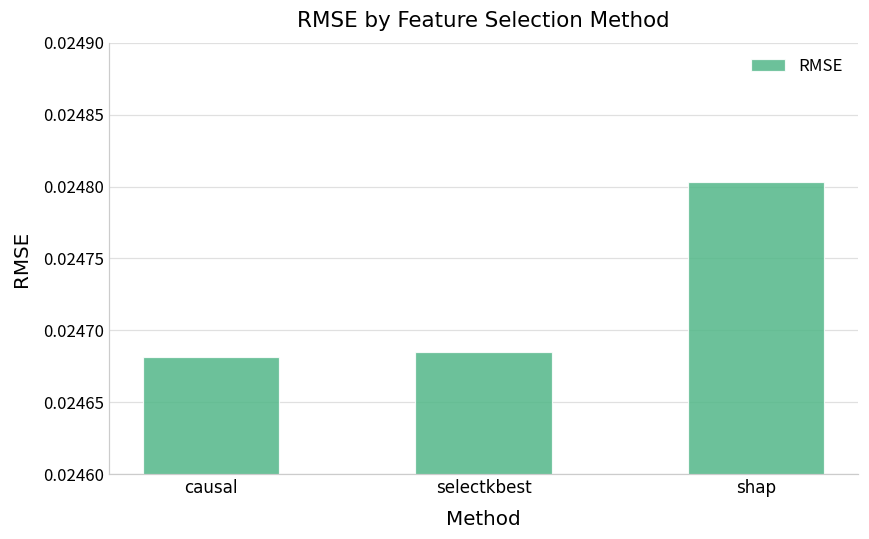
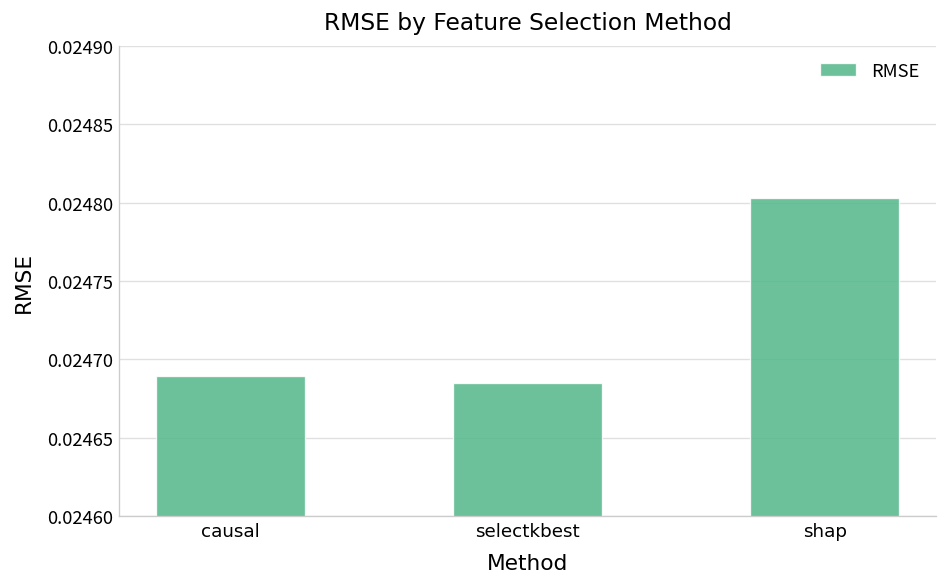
causal: 0.024682 -> 0.024689
